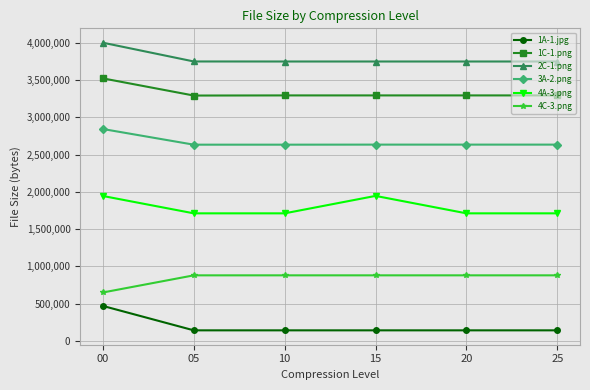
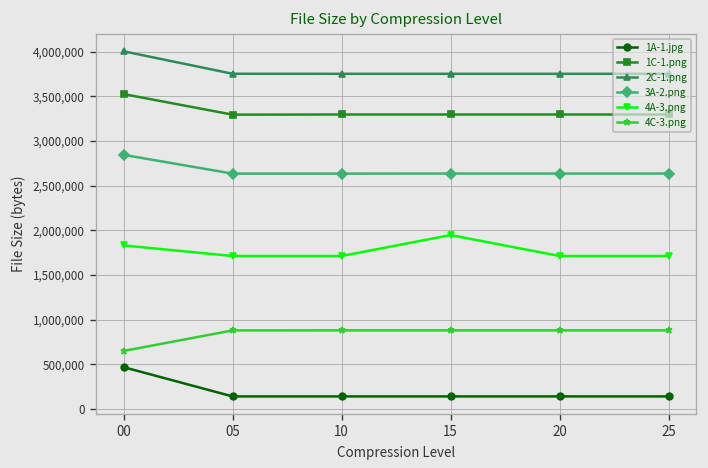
4A-3.png, 00: 1,900,000 -> 1,800,000
